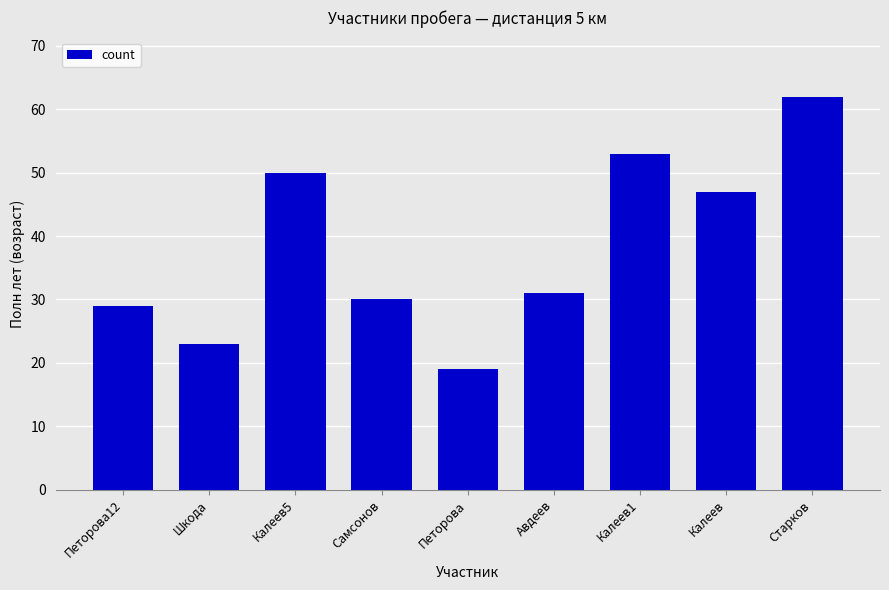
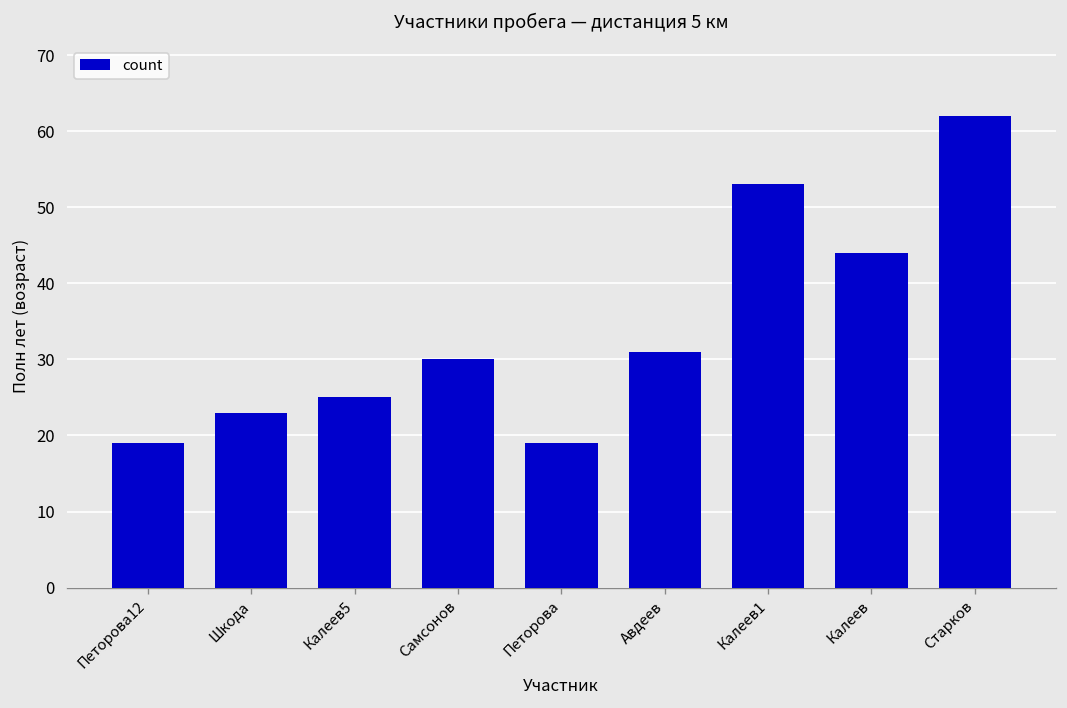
Петорова12: 29 -> 19
Калеев5: 50 -> 25
Калеев: 47 -> 44
